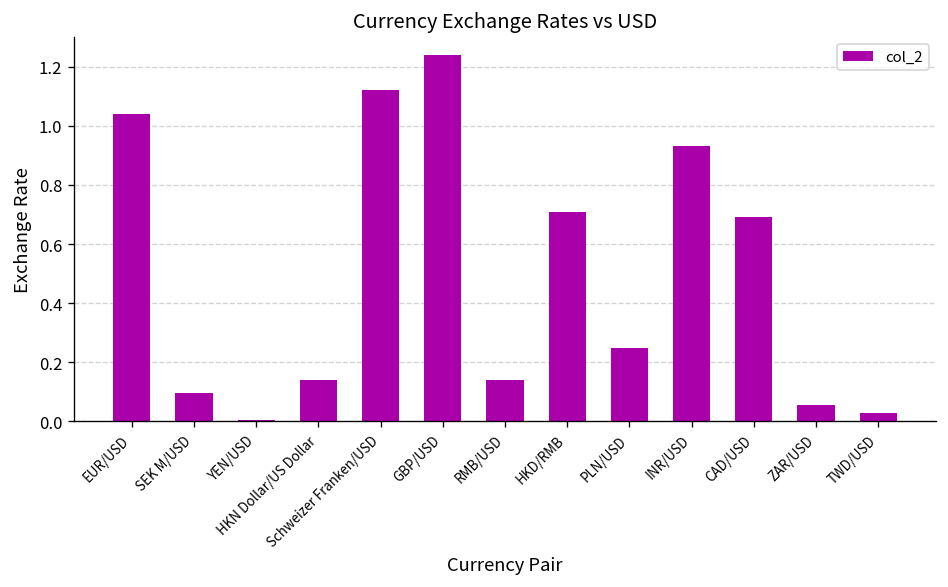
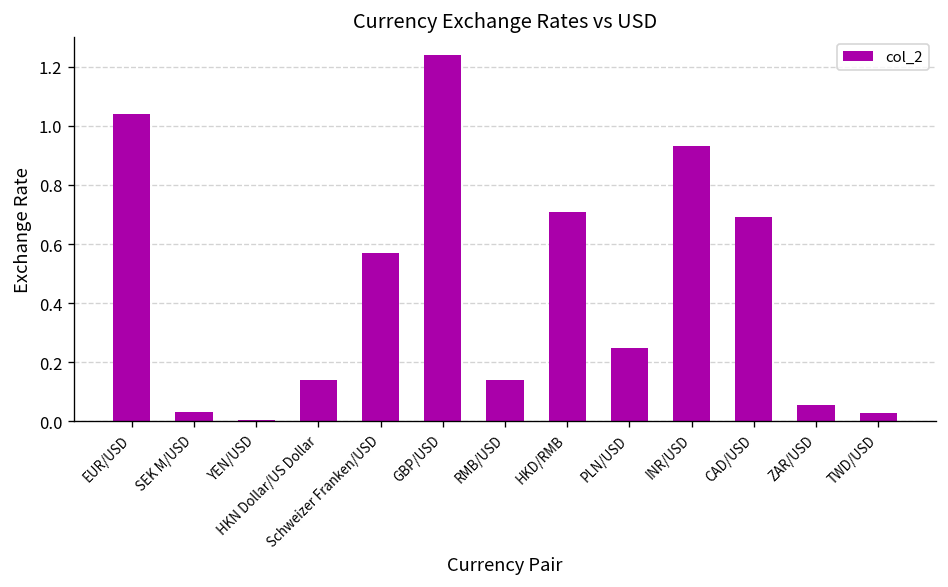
SEK M/USD: 0.10 -> 0.03
Schweizer Franken/USD: 1.12 -> 0.57
